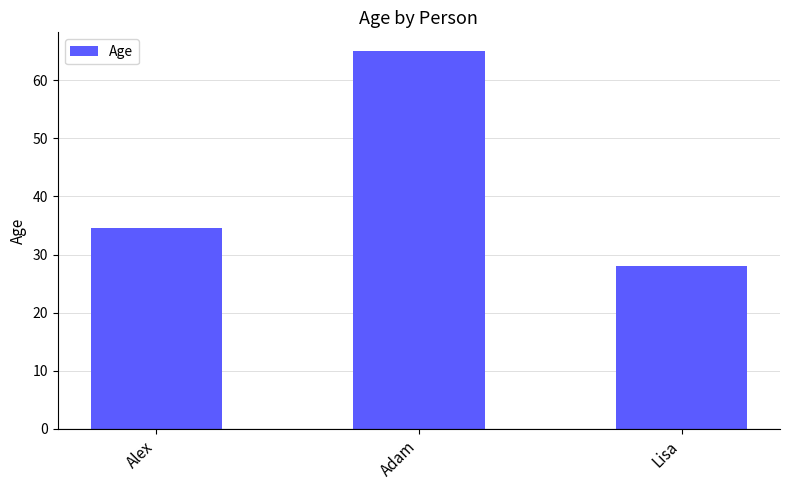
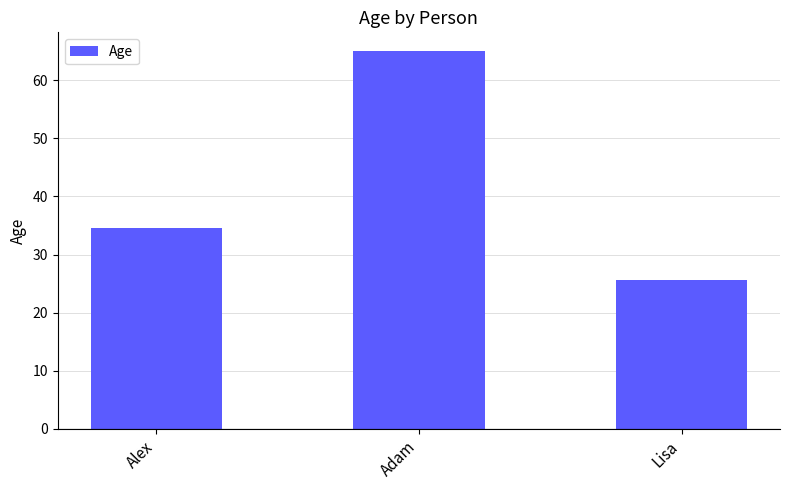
Lisa: 28 -> 26
